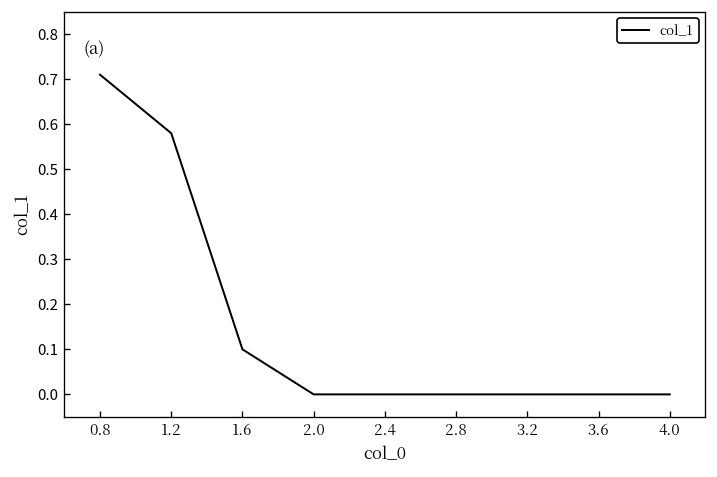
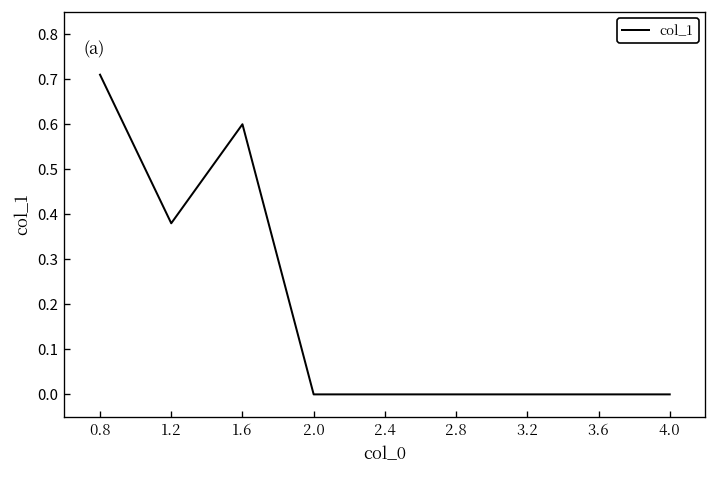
1.2: 0.58 -> 0.38
1.6: 0.1 -> 0.6
